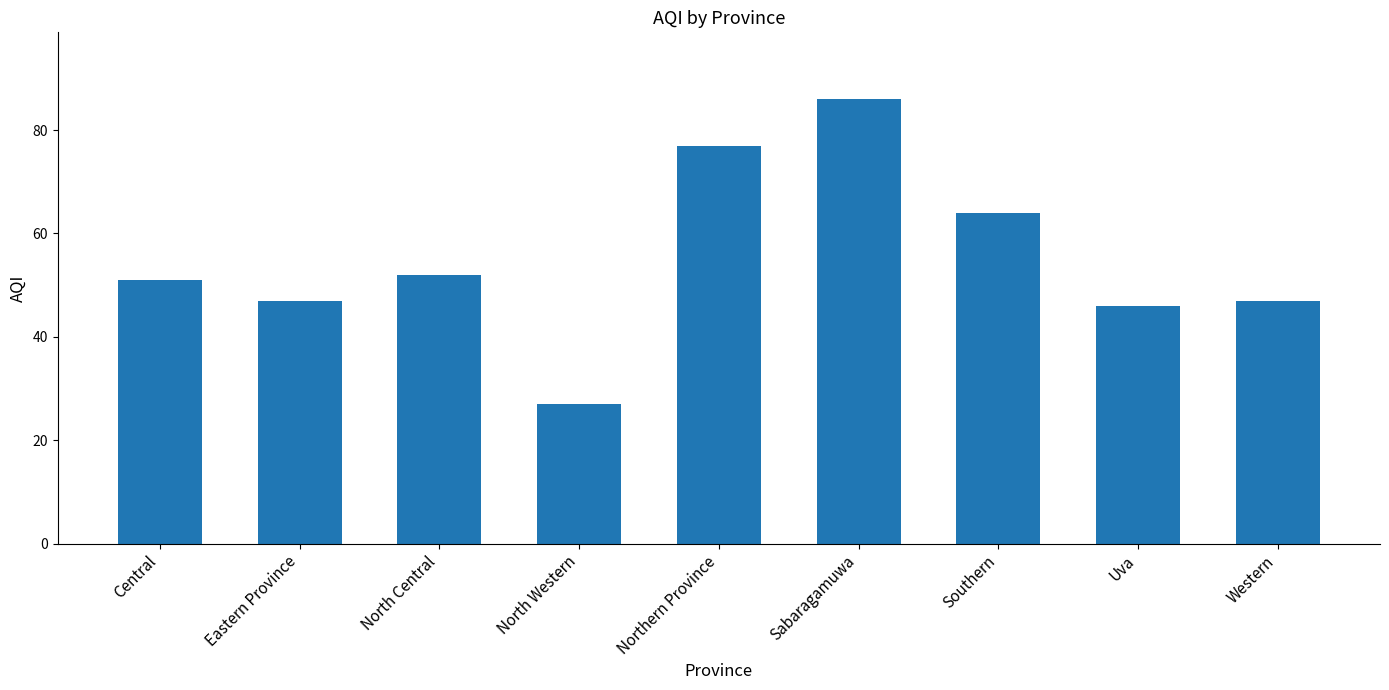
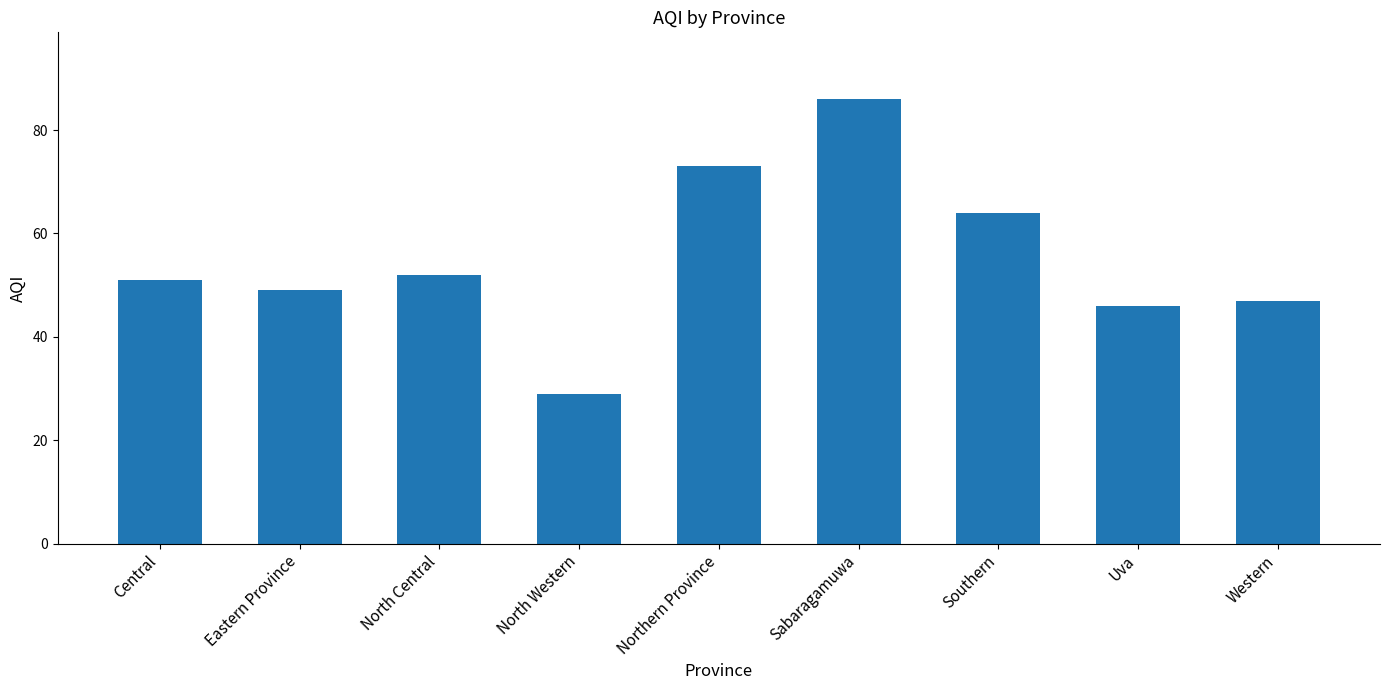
Eastern Province: 47 -> 49
North Western: 27 -> 29
Northern Province: 77 -> 73
